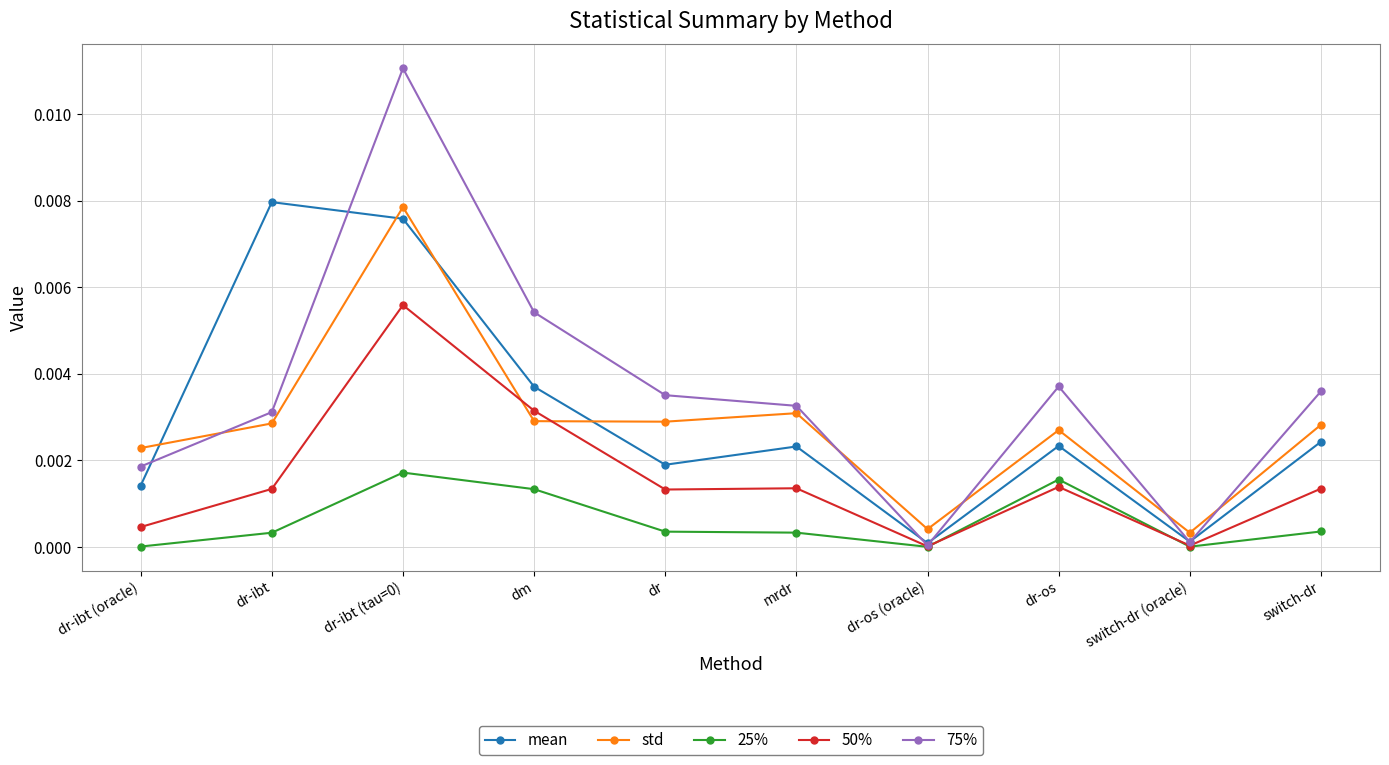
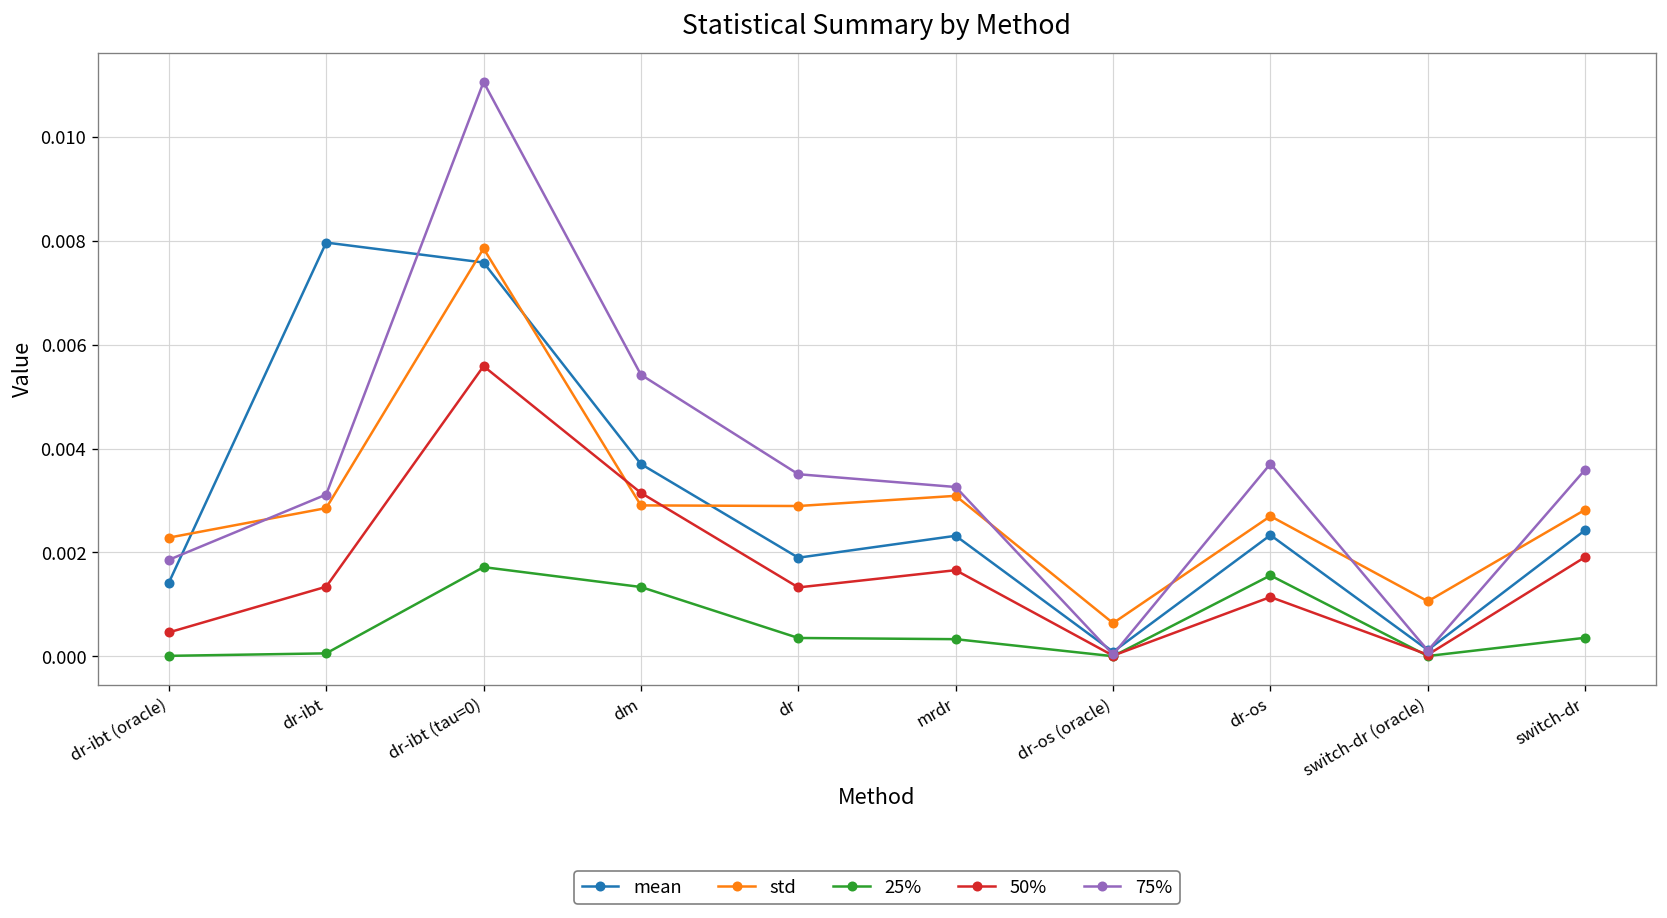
25%, dr-ibt: 0.0003 -> 0.0001
50%, mrdr: 0.0014 -> 0.0017
std, dr-os (oracle): 0.0004 -> 0.0006
50%, dr-os: 0.0014 -> 0.0011
std, switch-dr (oracle): 0.0003 -> 0.0011
50%, switch-dr: 0.0013 -> 0.0019
